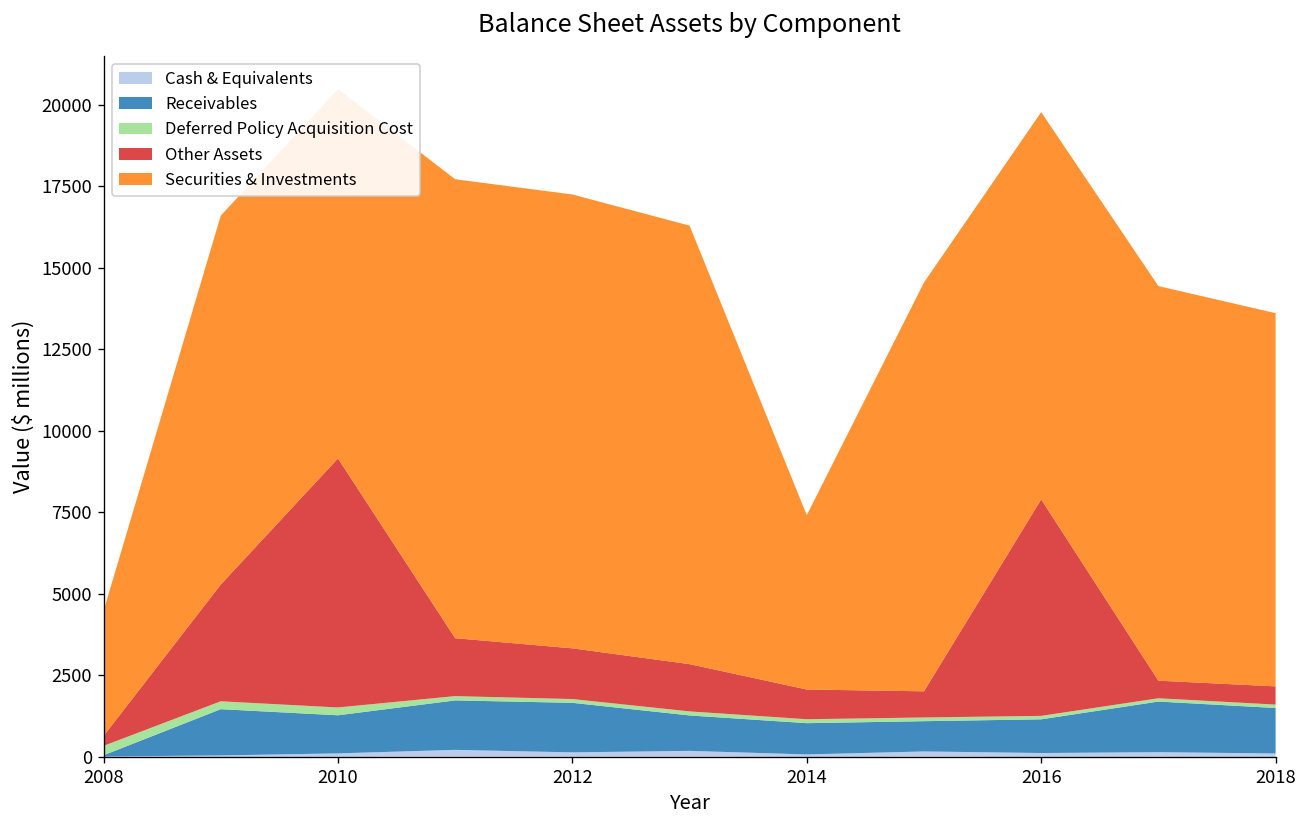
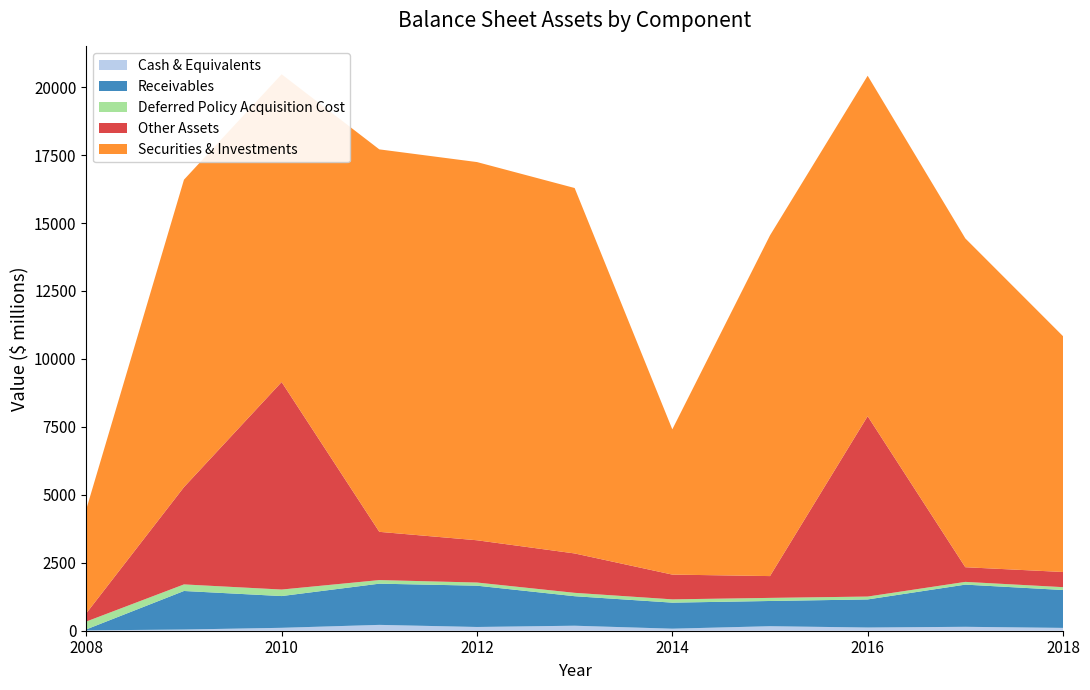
Securities & Investments, 2016: 11900 -> 12500
Securities & Investments, 2018: 11400 -> 8700
